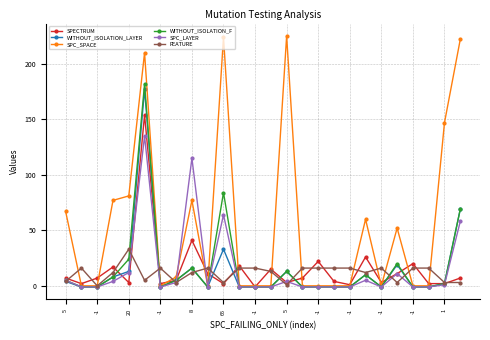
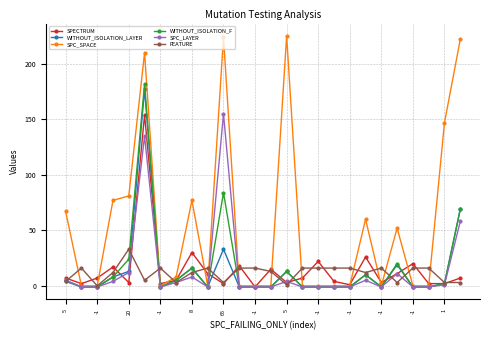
SPECTRUM, 8: 41 -> 30
SPC_LAYER, 8: 115 -> 8
SPC_LAYER, 65: 64 -> 155
